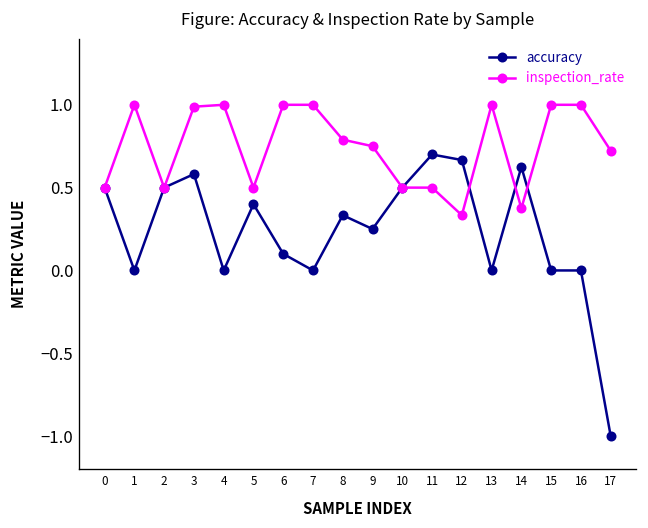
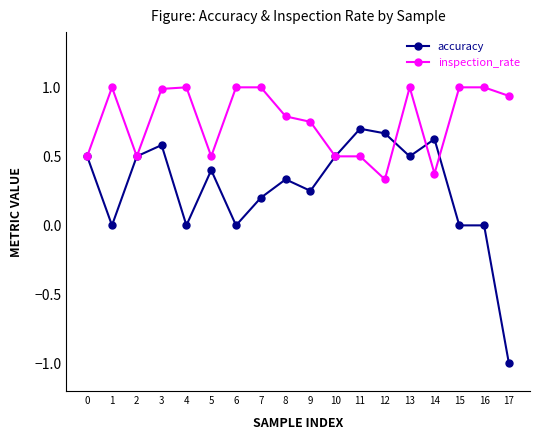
accuracy, 6: 0.1 -> 0.0
accuracy, 7: 0.0 -> 0.2
accuracy, 13: 0.0 -> 0.5
inspection_rate, 17: 0.72 -> 0.94
